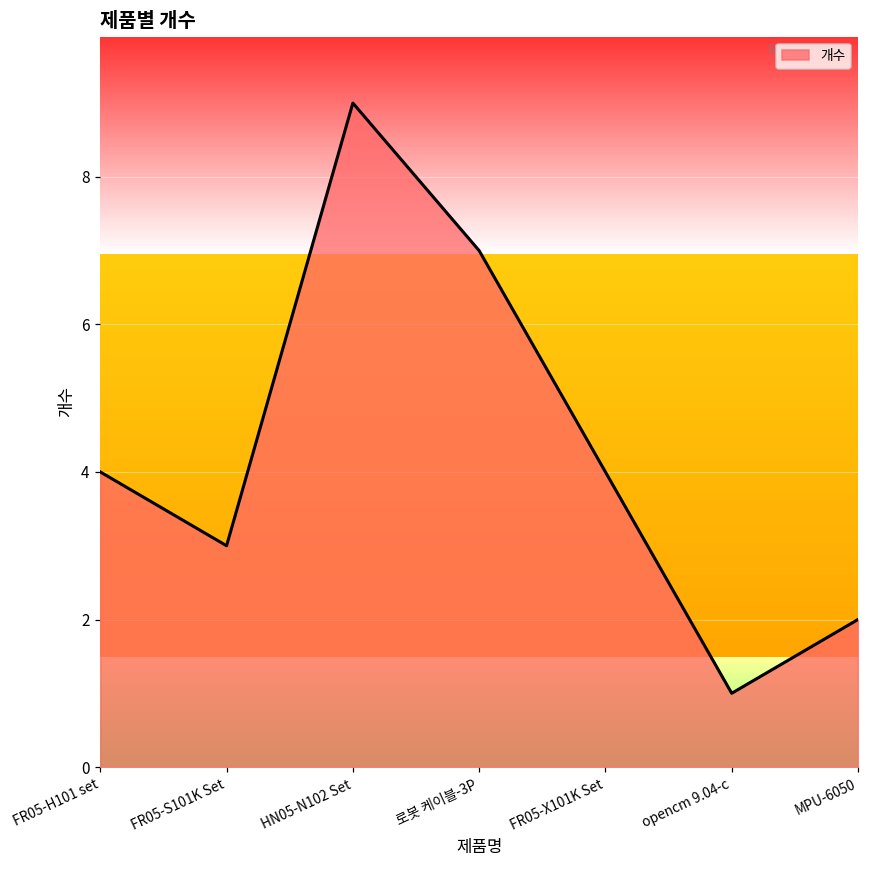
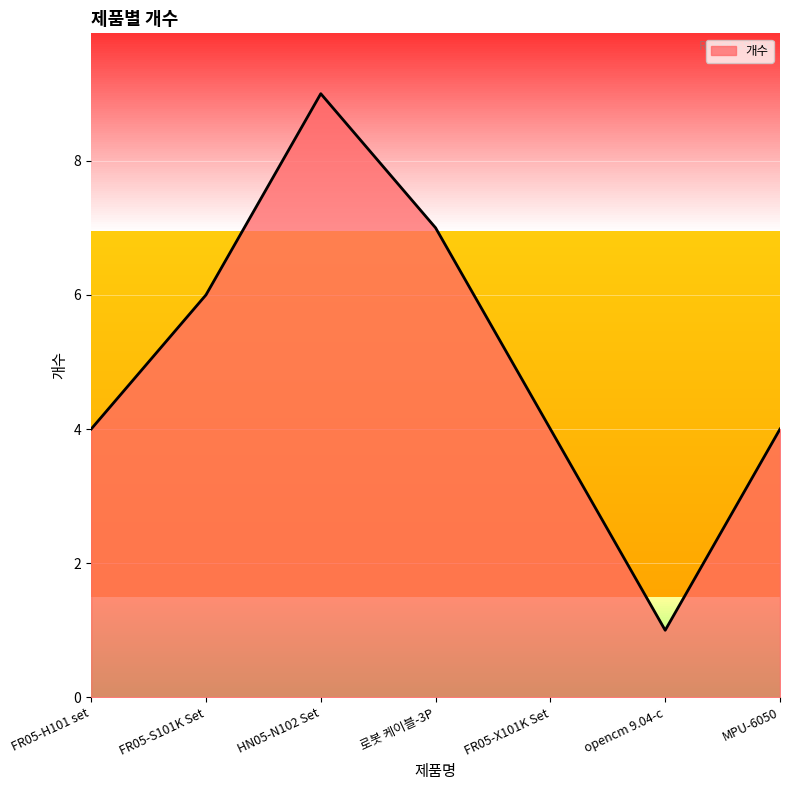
FR05-S101K Set: 3 -> 6
MPU-6050: 2 -> 4
